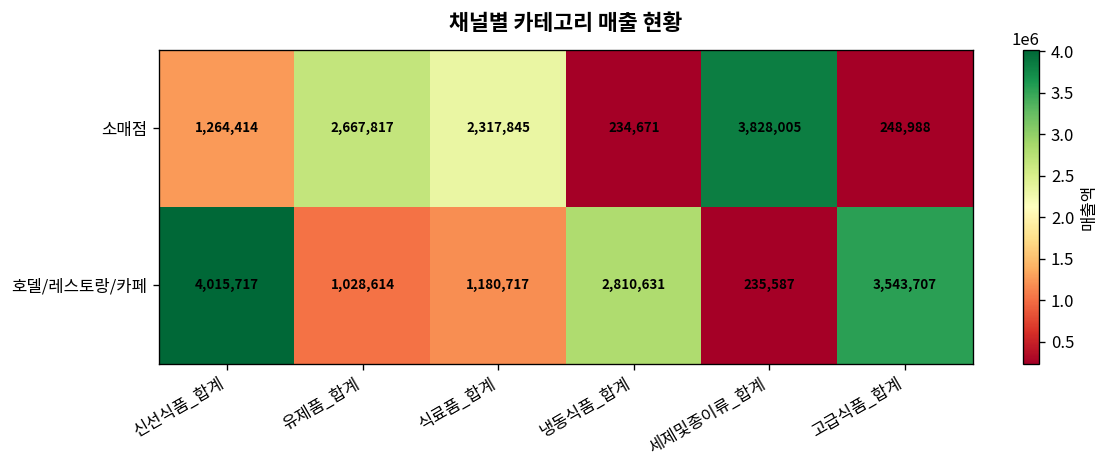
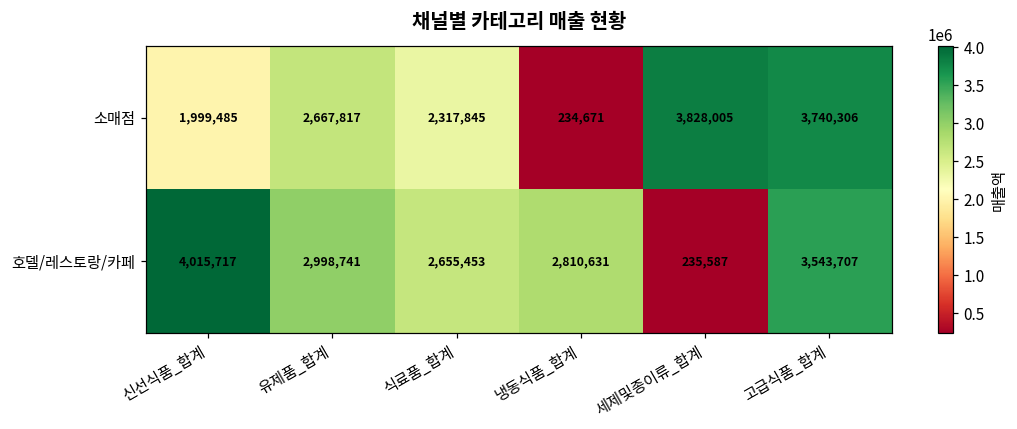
소매점, 신선식품_합계: 1,264,414 -> 1,999,485
소매점, 고급식품_합계: 248,988 -> 3,740,306
호델/레스토랑/카페, 유제품_합계: 1,028,614 -> 2,998,741
호델/레스토랑/카페, 식료품_합계: 1,180,717 -> 2,655,453
